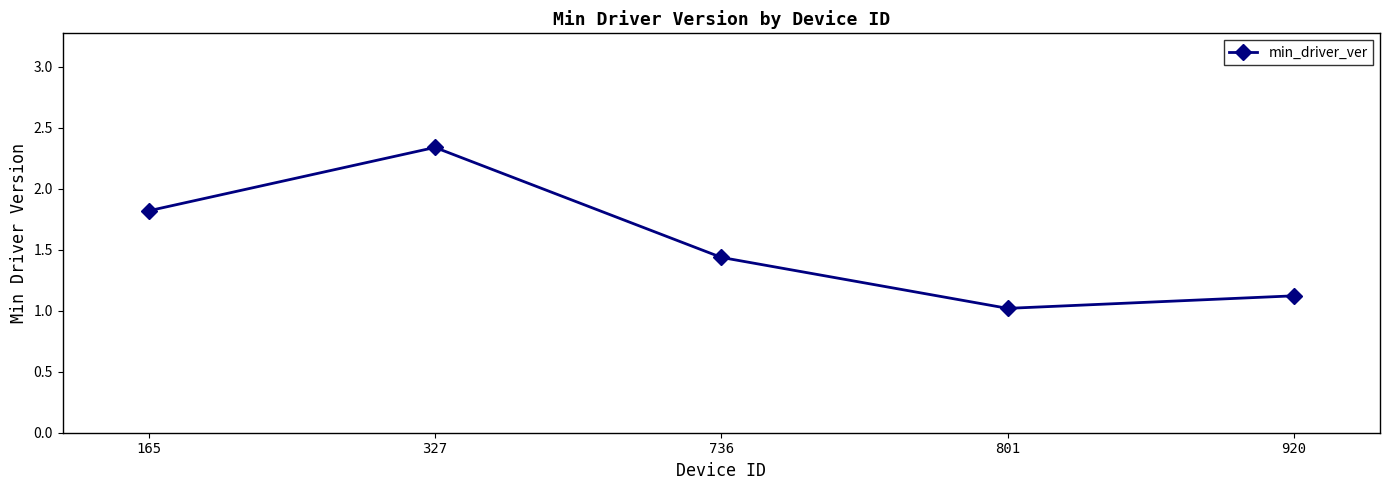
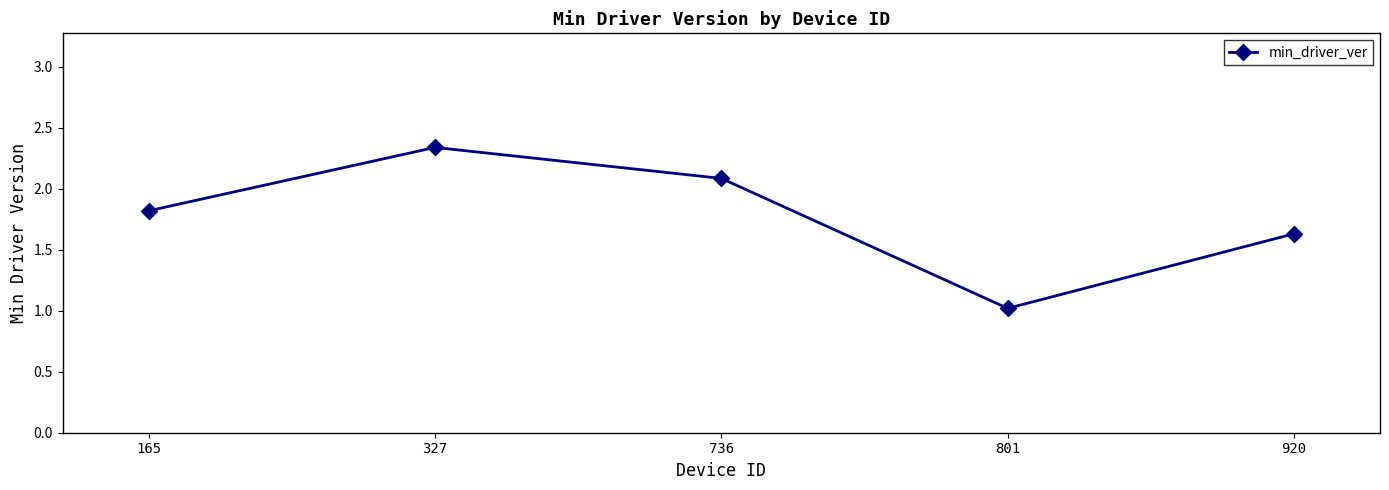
736: 1.44 -> 2.09
920: 1.12 -> 1.63
